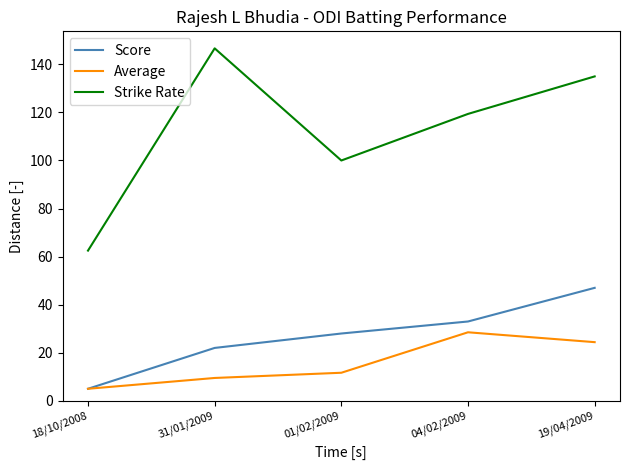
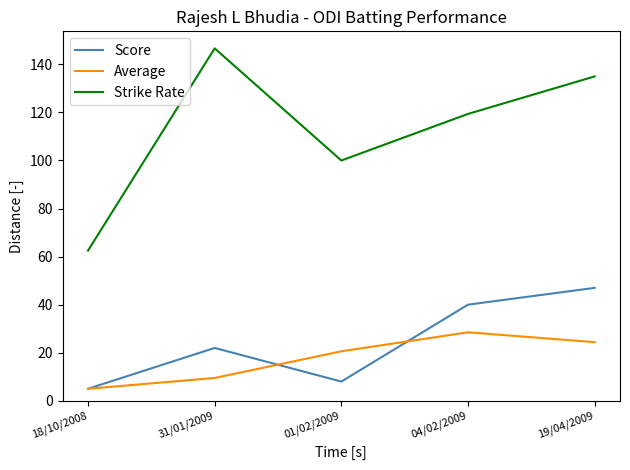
Score, 01/02/2009: 28 -> 8
Average, 01/02/2009: 12 -> 21
Score, 04/02/2009: 33 -> 40
